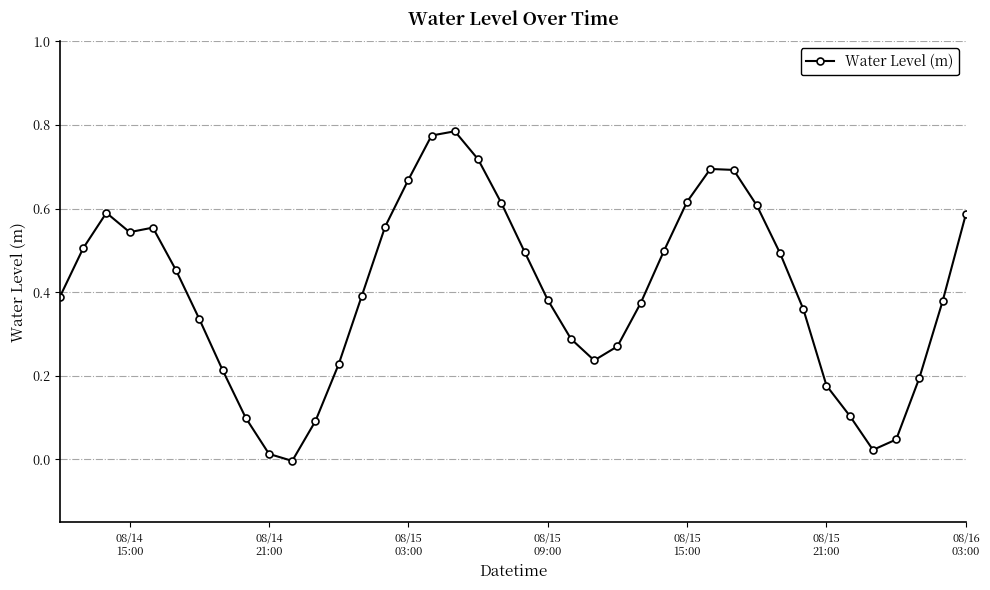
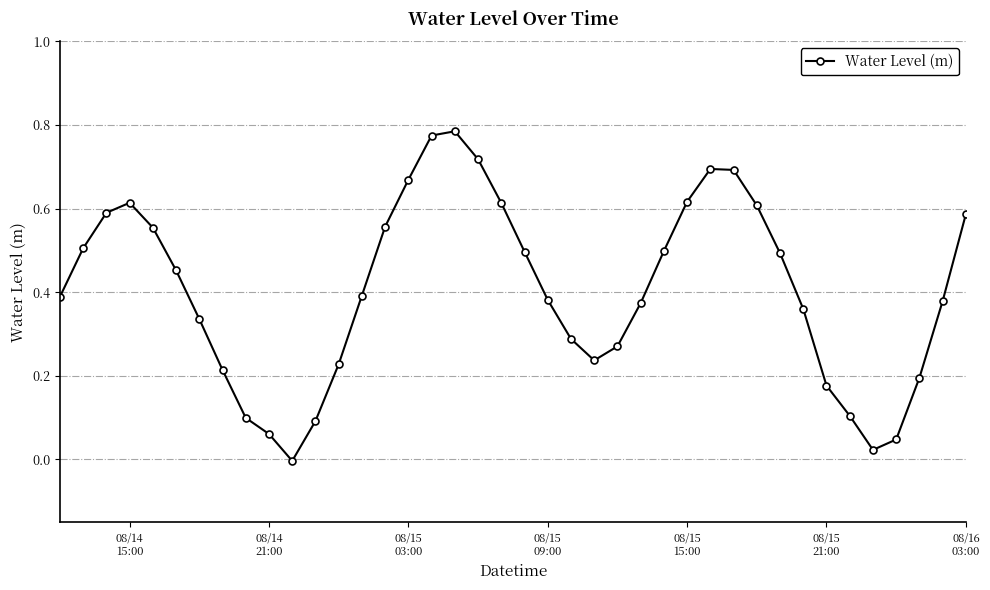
08/14 15:00: 0.54 -> 0.61
08/14 21:00: 0.01 -> 0.06
